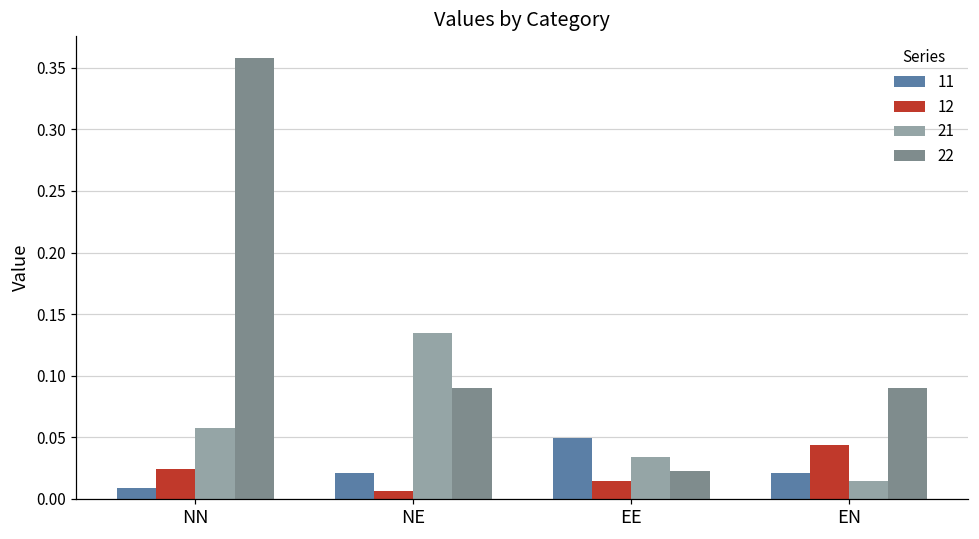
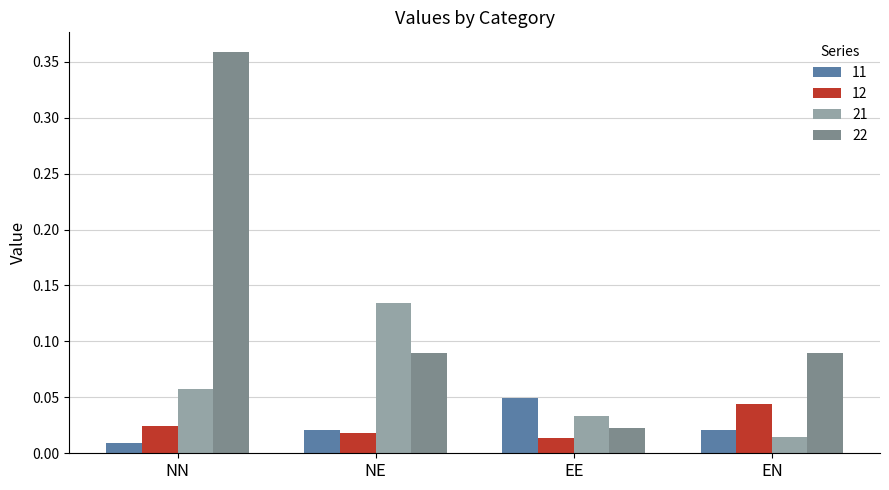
12, NE: 0.006 -> 0.018
